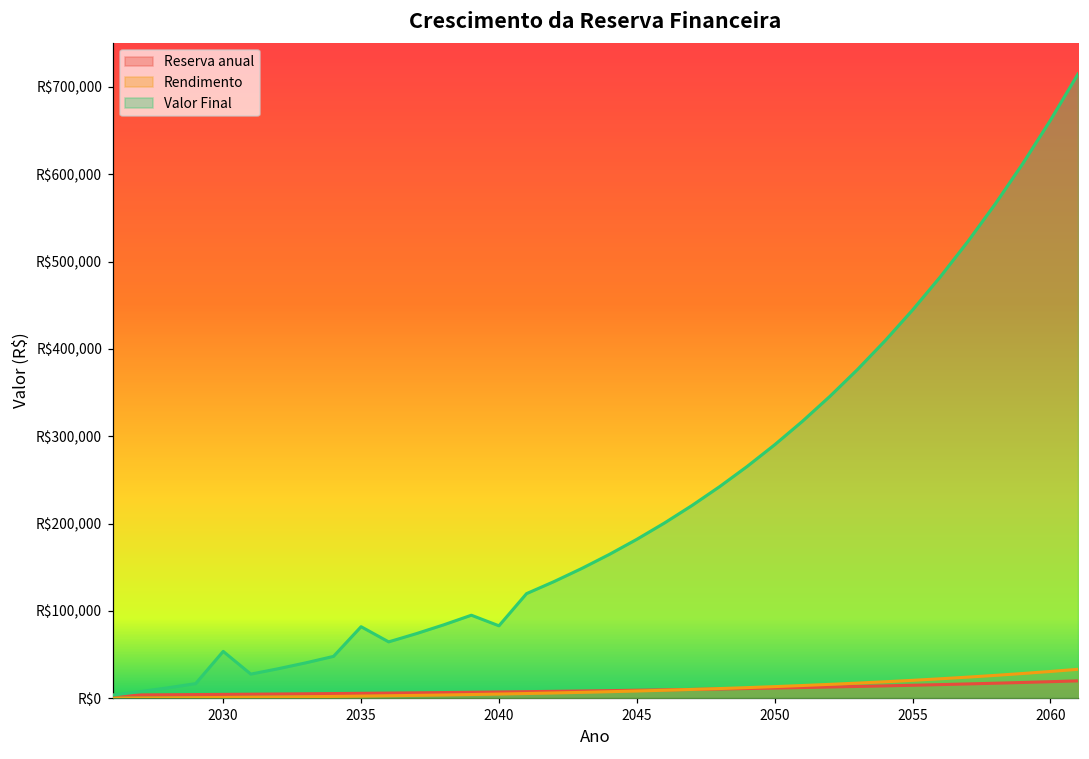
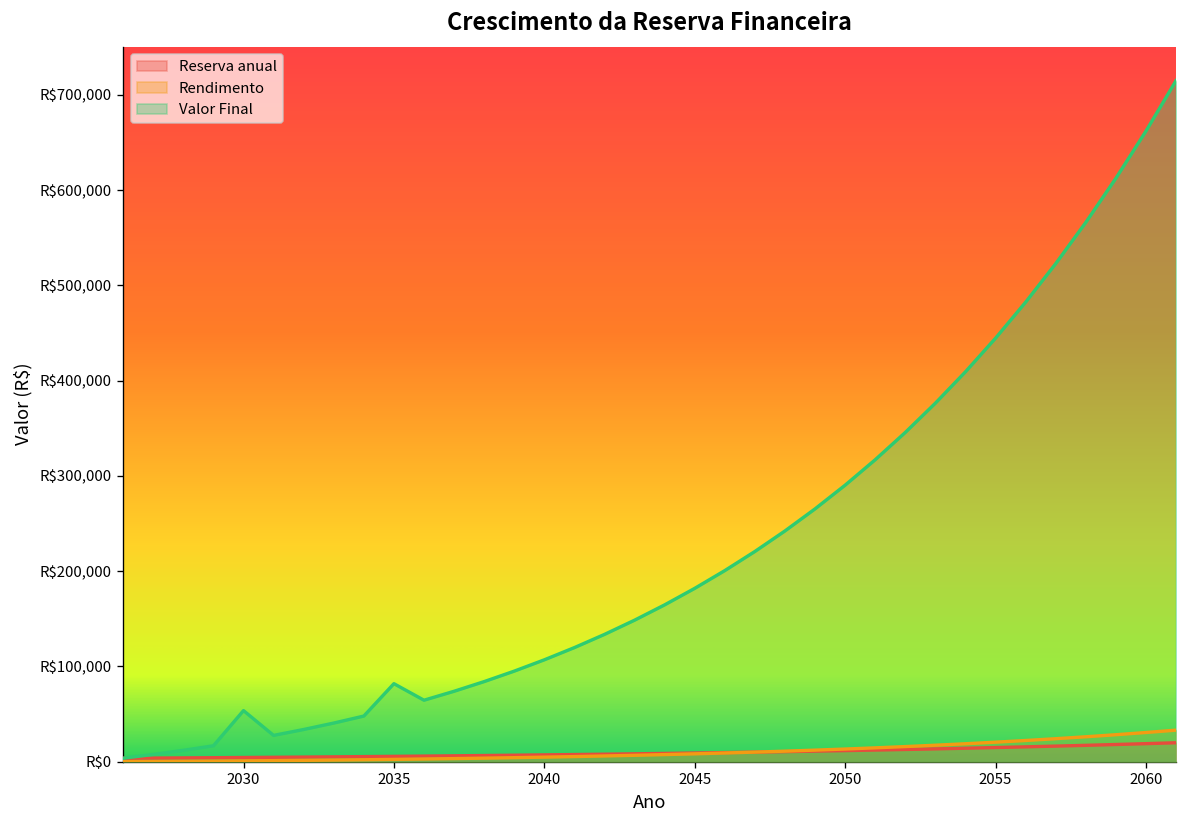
Valor Final, 2040: R$80,000 -> R$110,000
